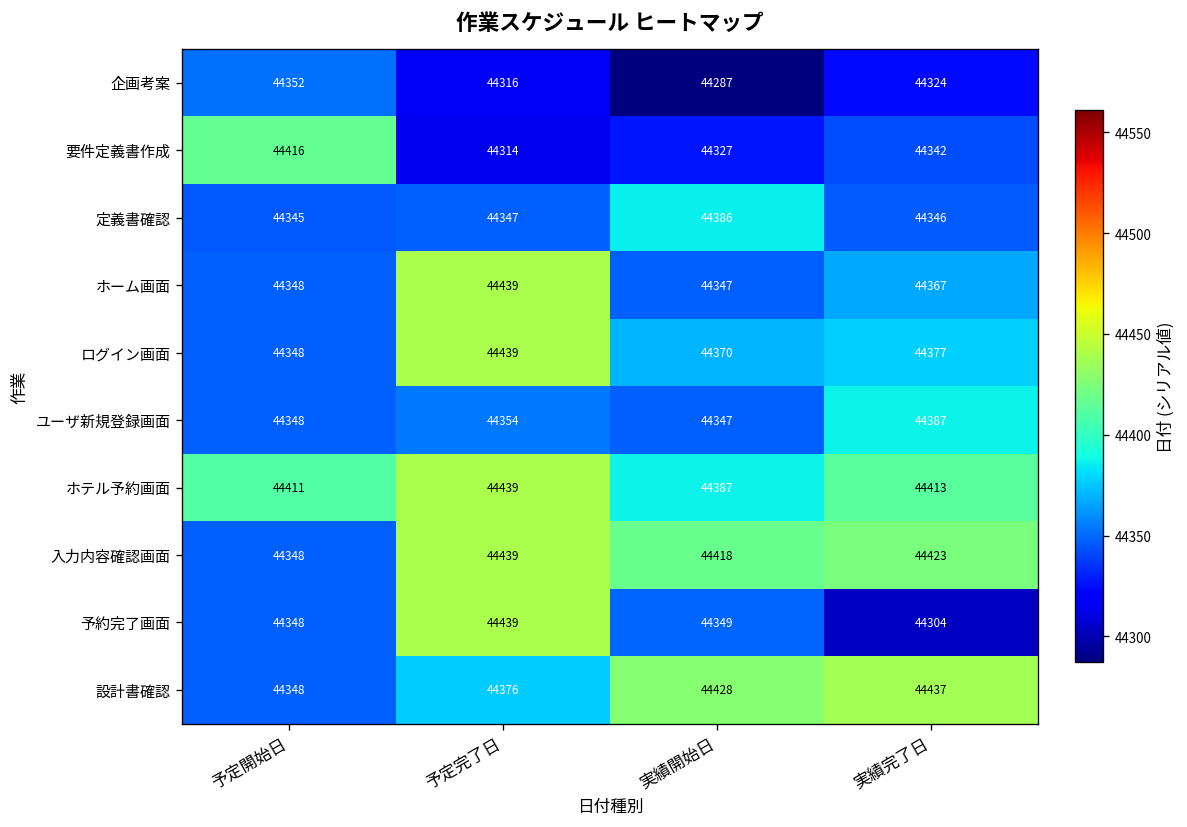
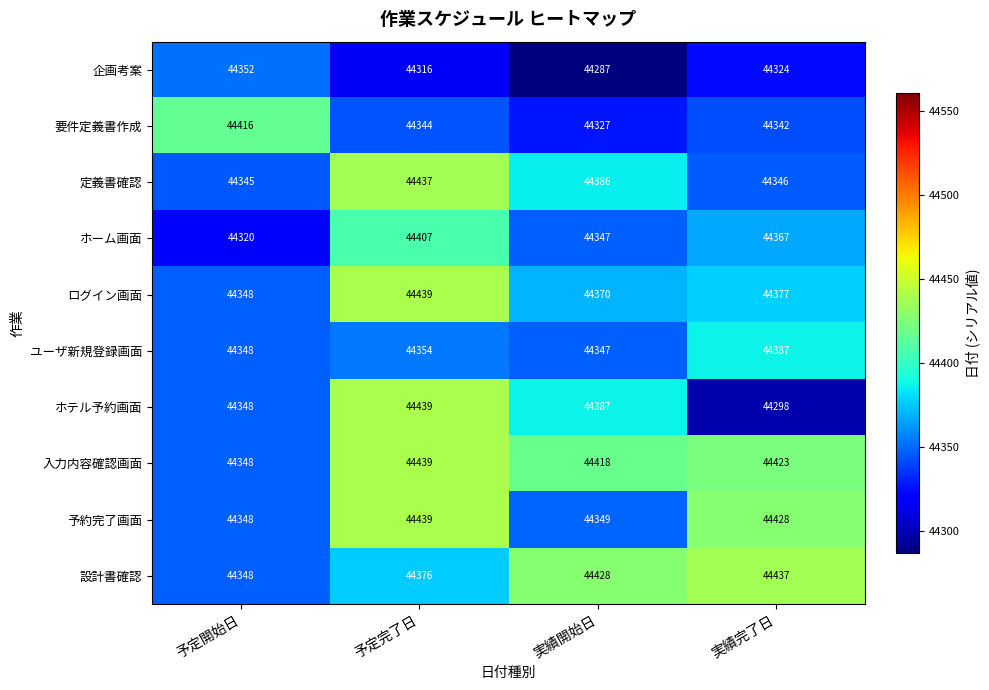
要件定義書作成, 予定完了日: 44314 -> 44344
定義書確認, 予定完了日: 44347 -> 44437
ホーム画面, 予定開始日: 44348 -> 44320
ホーム画面, 予定完了日: 44439 -> 44407
ホテル予約画面, 予定開始日: 44411 -> 44348
ホテル予約画面, 実績完了日: 44413 -> 44298
予約完了画面, 実績完了日: 44304 -> 44428
